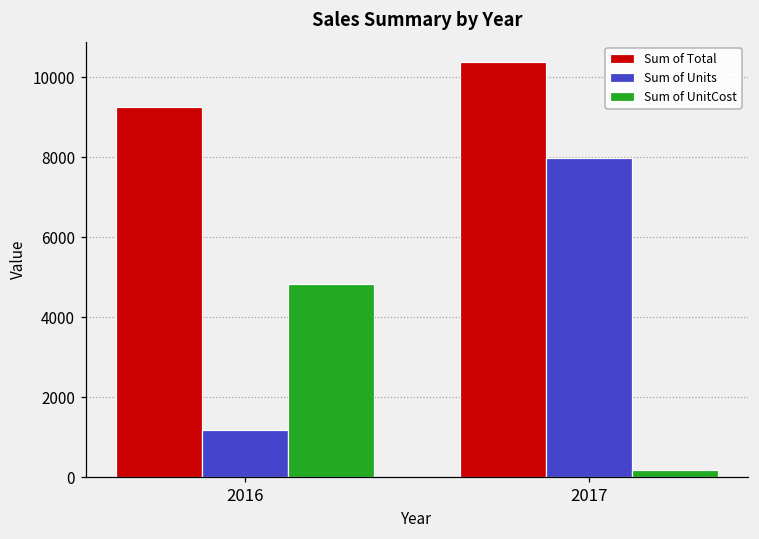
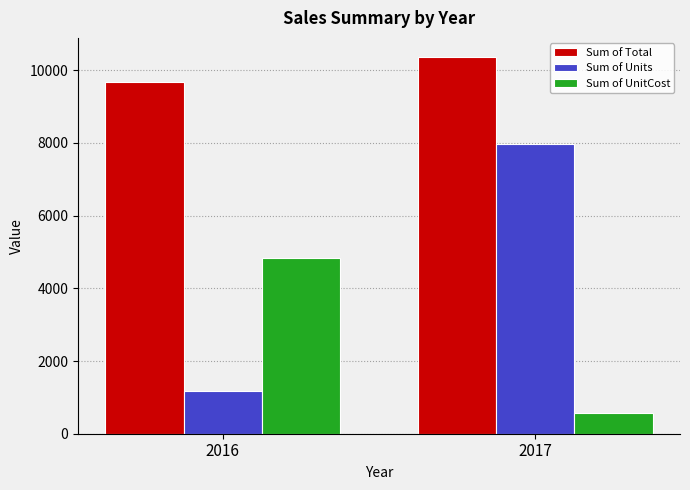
Sum of Total, 2016: 9300 -> 9700
Sum of UnitCost, 2017: 200 -> 600
